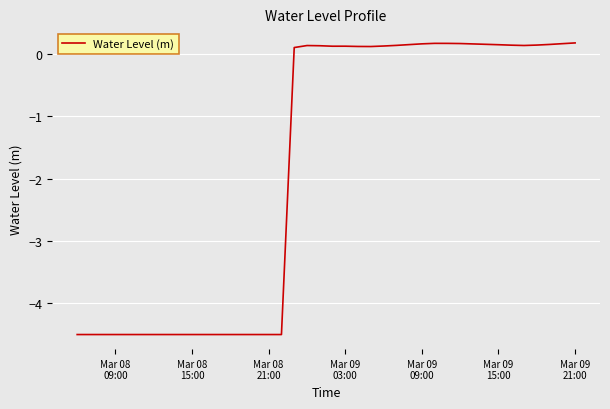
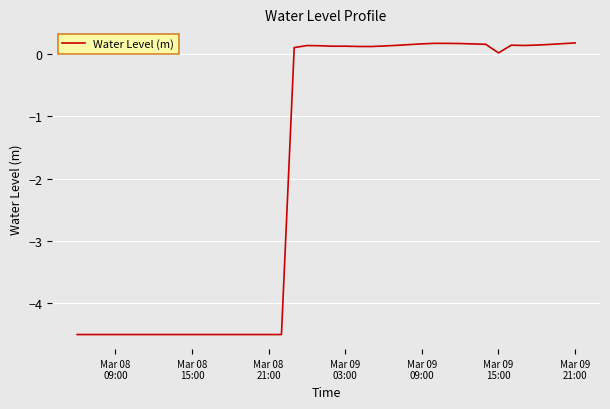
Mar 09 15:00: 0.1 -> 0.0
